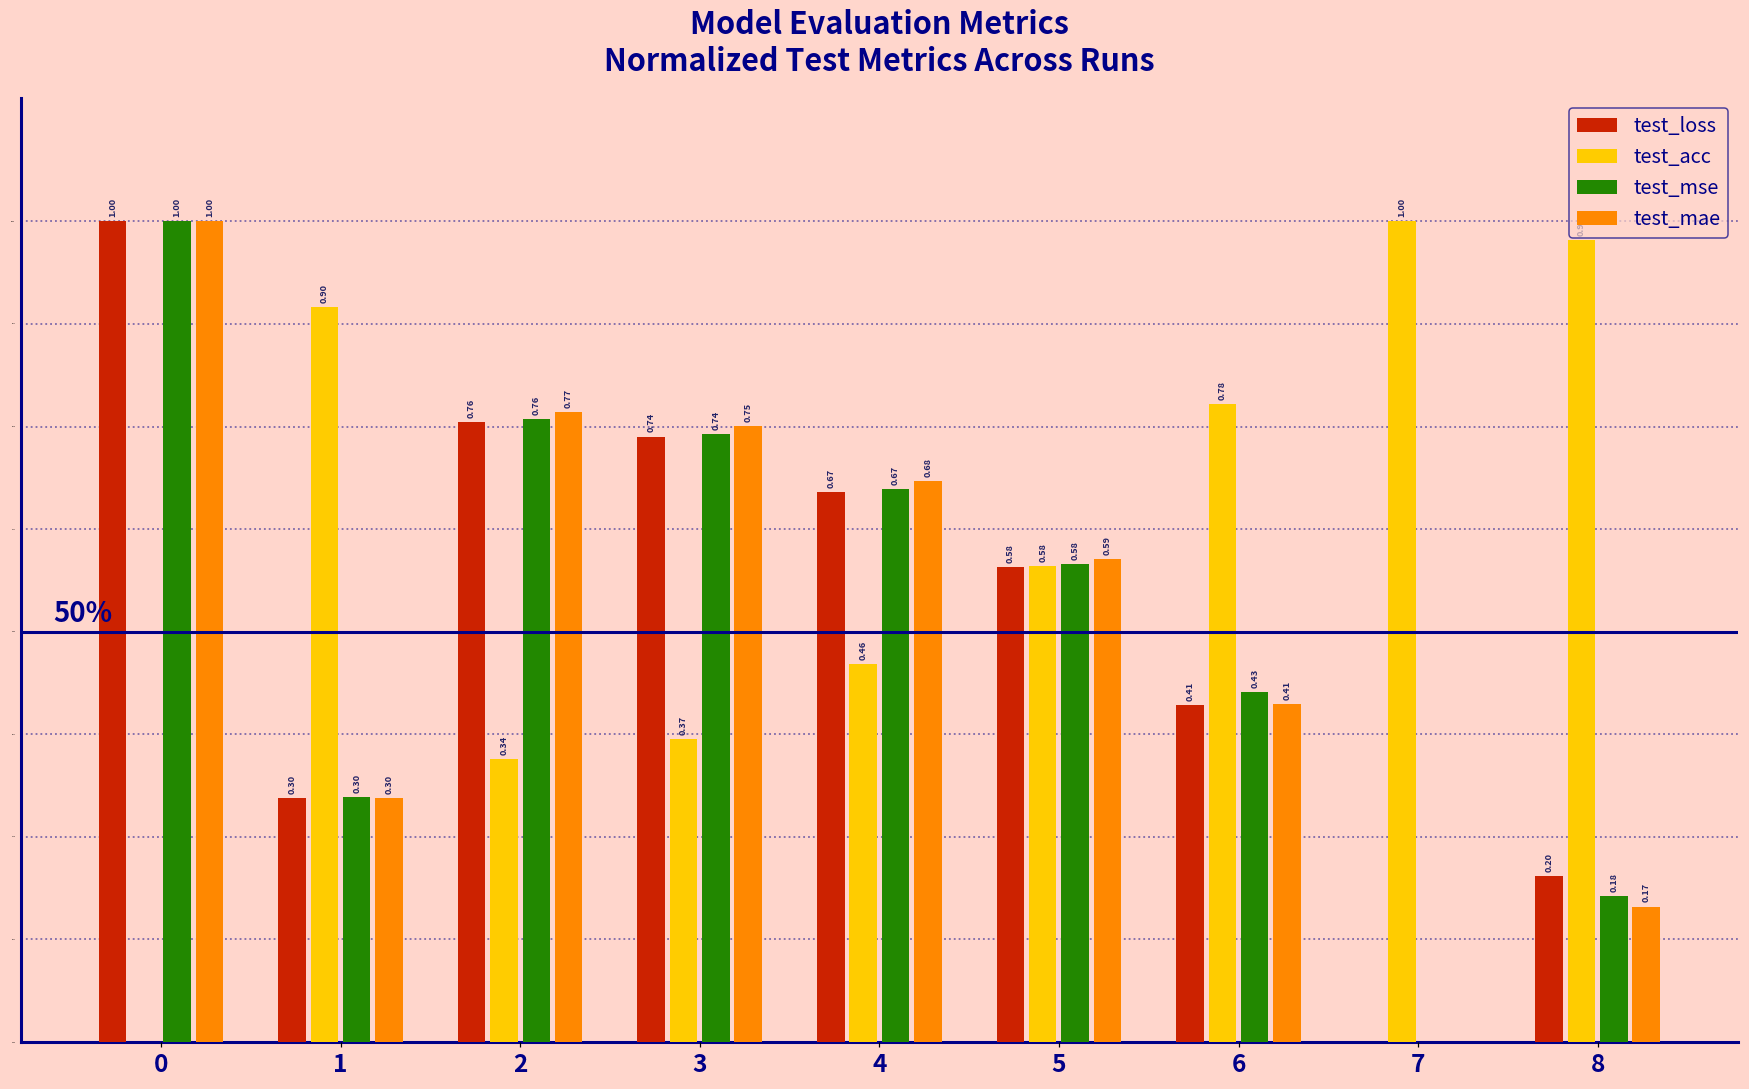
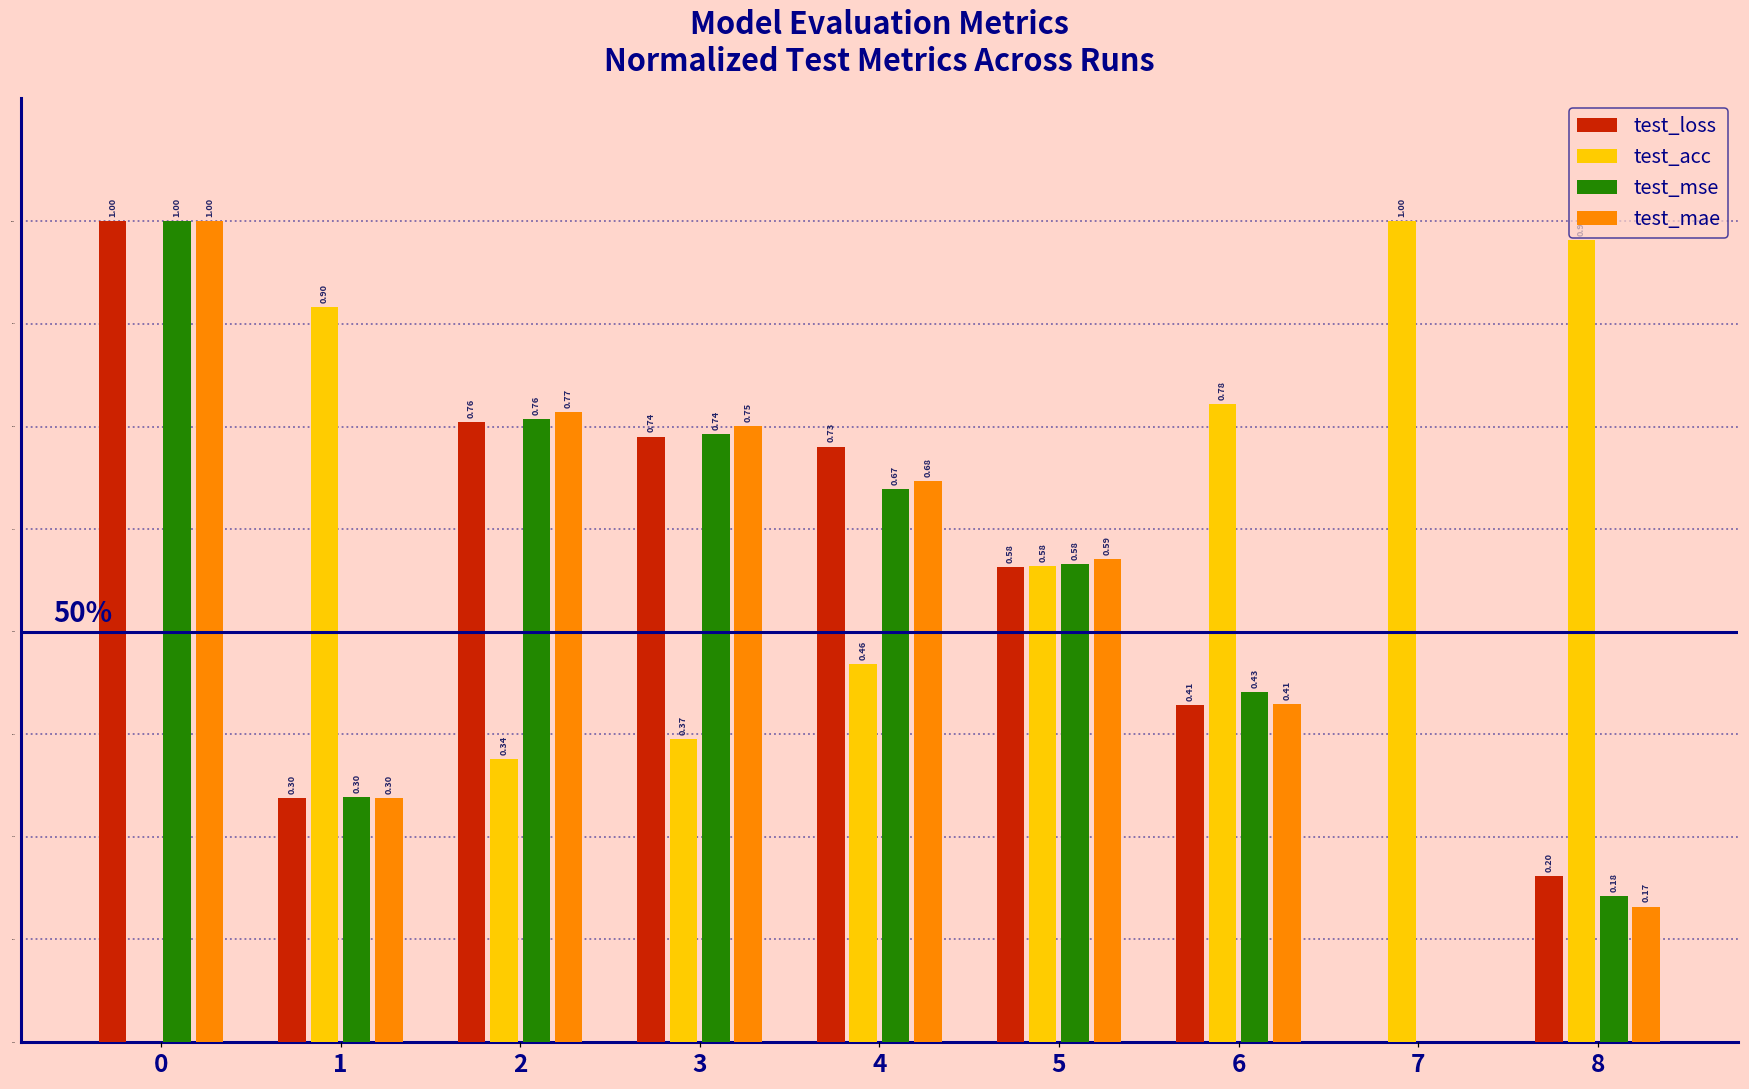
test_loss, 4: 0.67 -> 0.73
